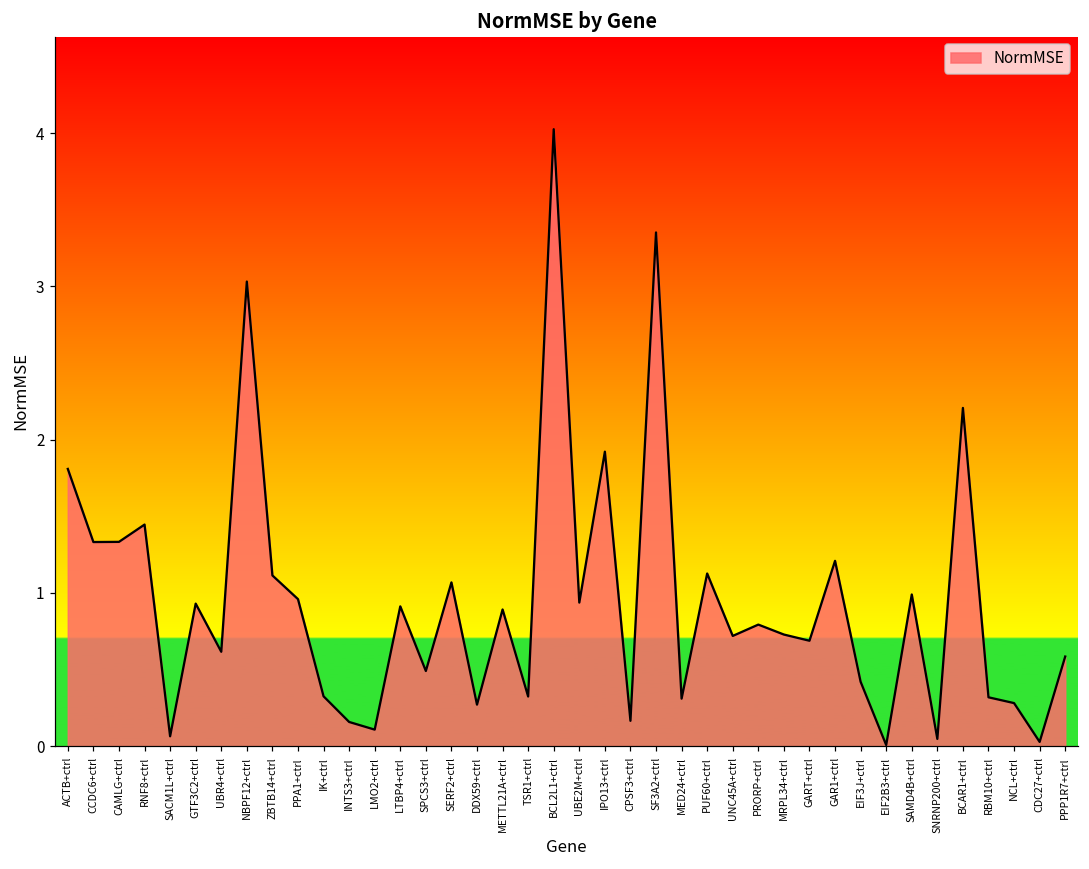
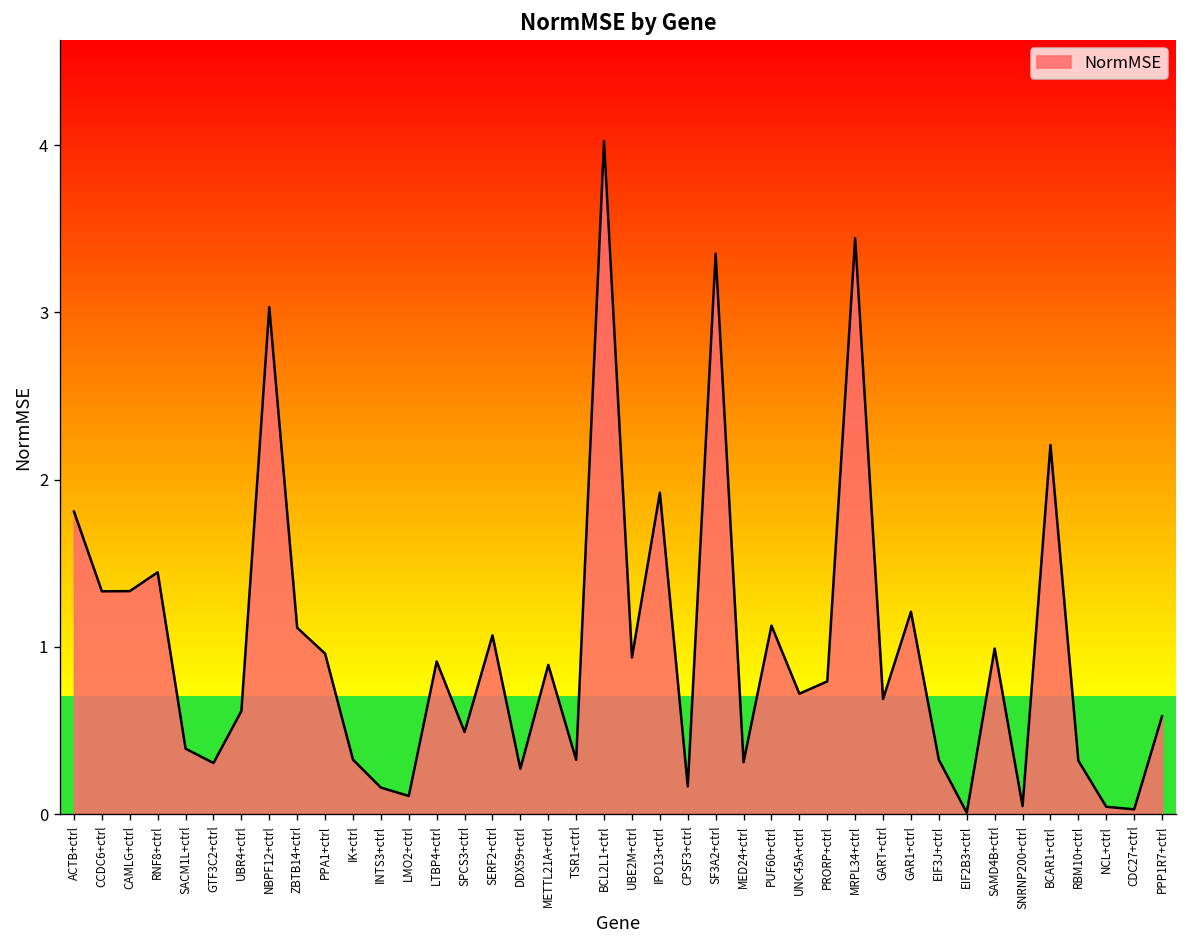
SACM1L+ctrl: 0.06 -> 0.39
GTF3C2+ctrl: 0.93 -> 0.30
MRPL34+ctrl: 0.73 -> 3.44
EIF3J+ctrl: 0.42 -> 0.32
NCL+ctrl: 0.28 -> 0.04
